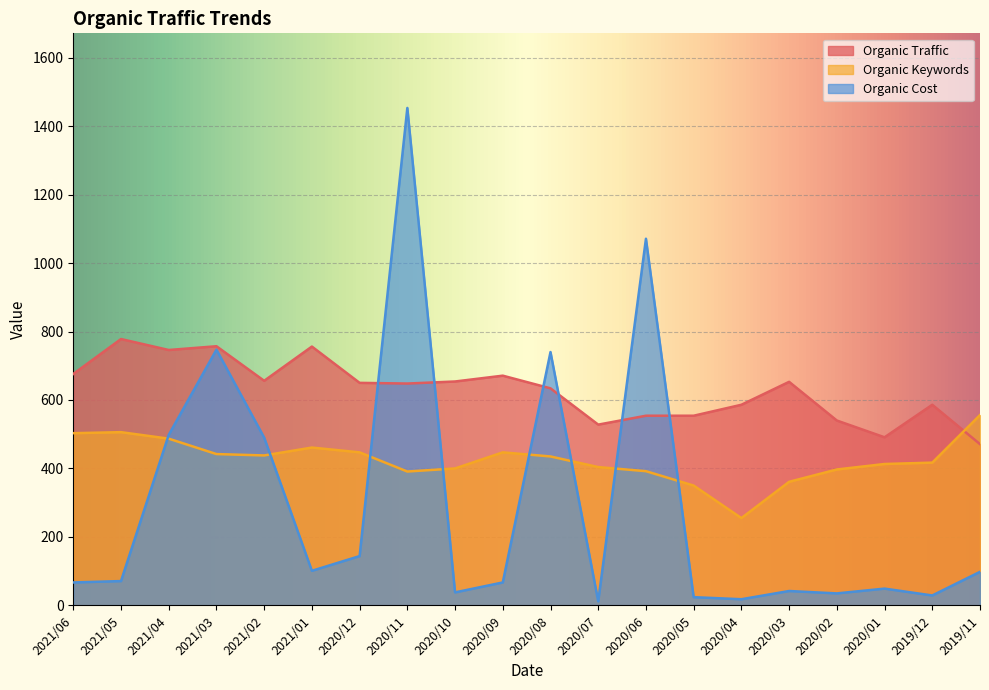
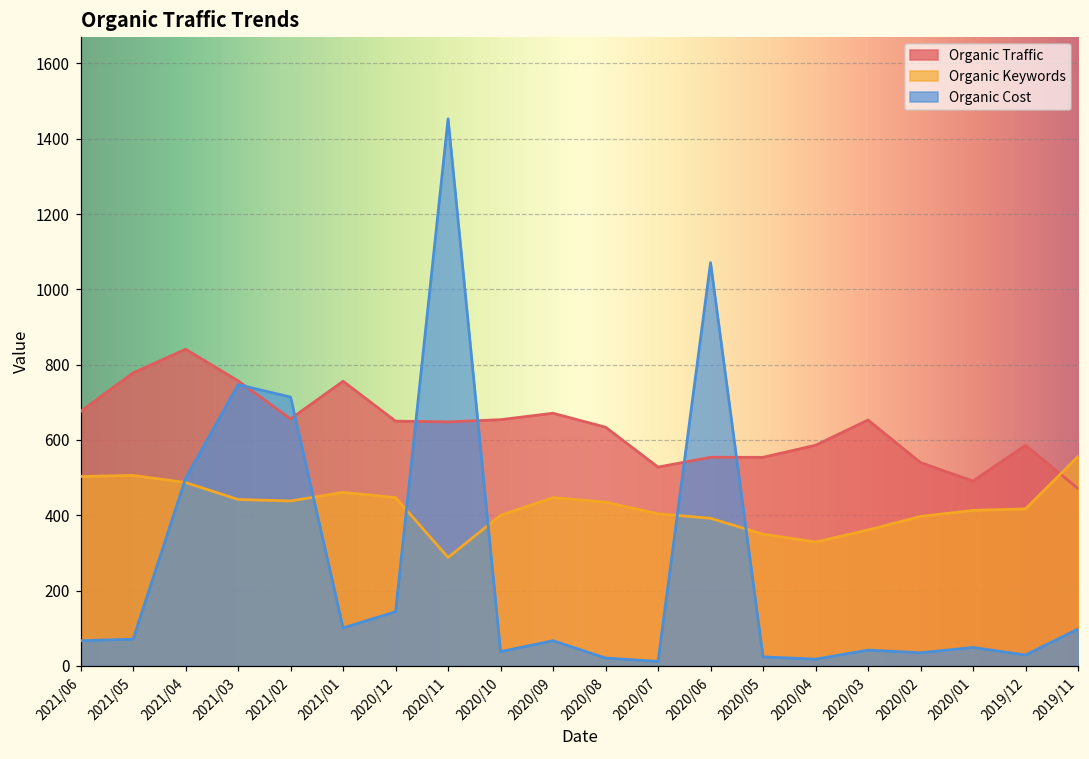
Organic Traffic, 2021/04: 750 -> 840
Organic Cost, 2021/02: 490 -> 710
Organic Keywords, 2020/11: 390 -> 290
Organic Cost, 2020/08: 740 -> 20
Organic Keywords, 2020/04: 260 -> 330
